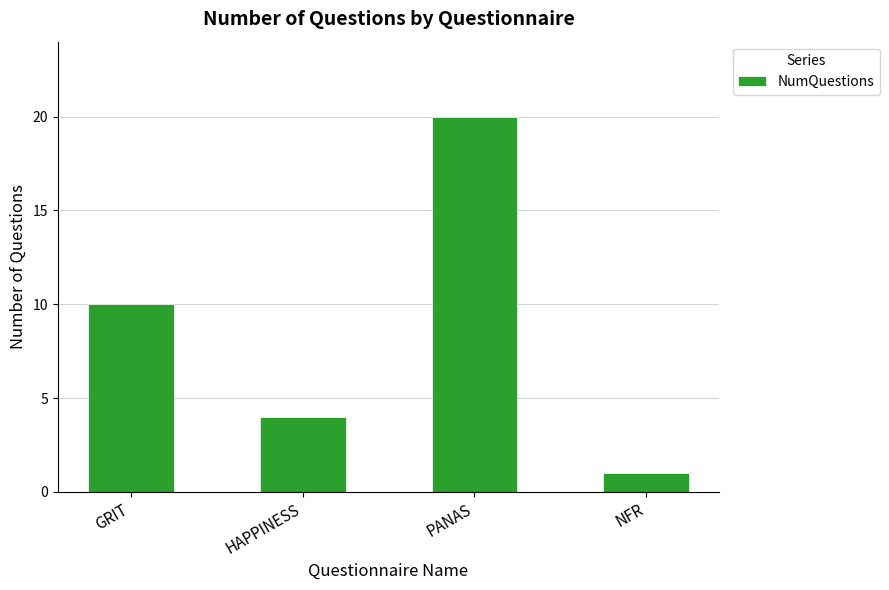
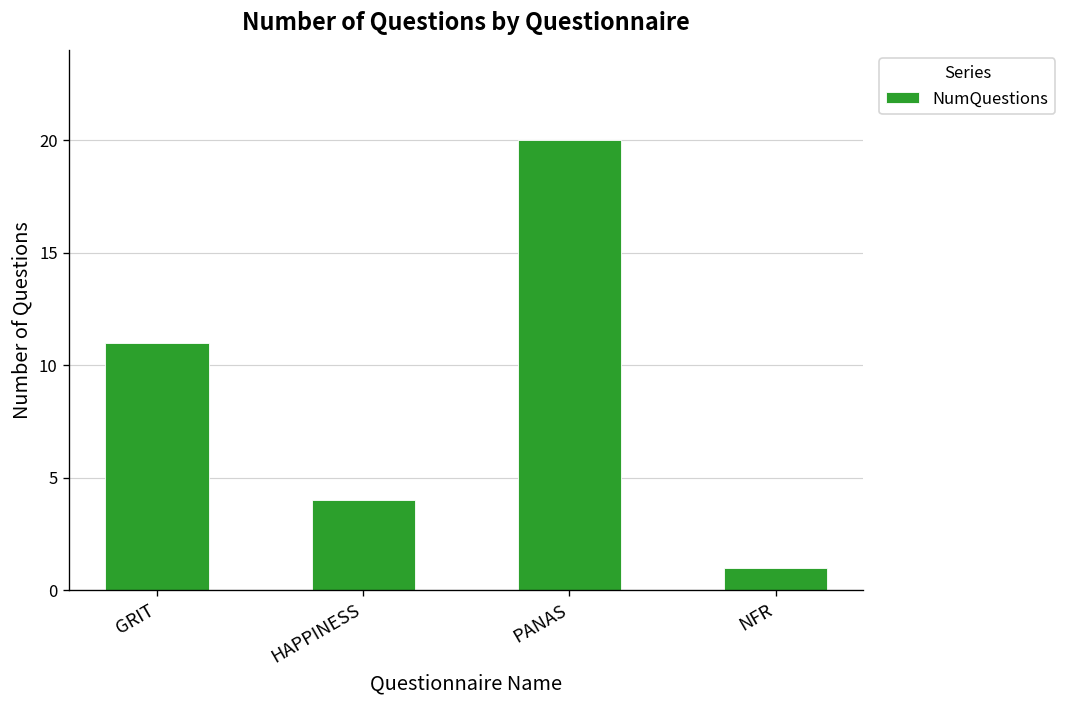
GRIT: 10 -> 11
